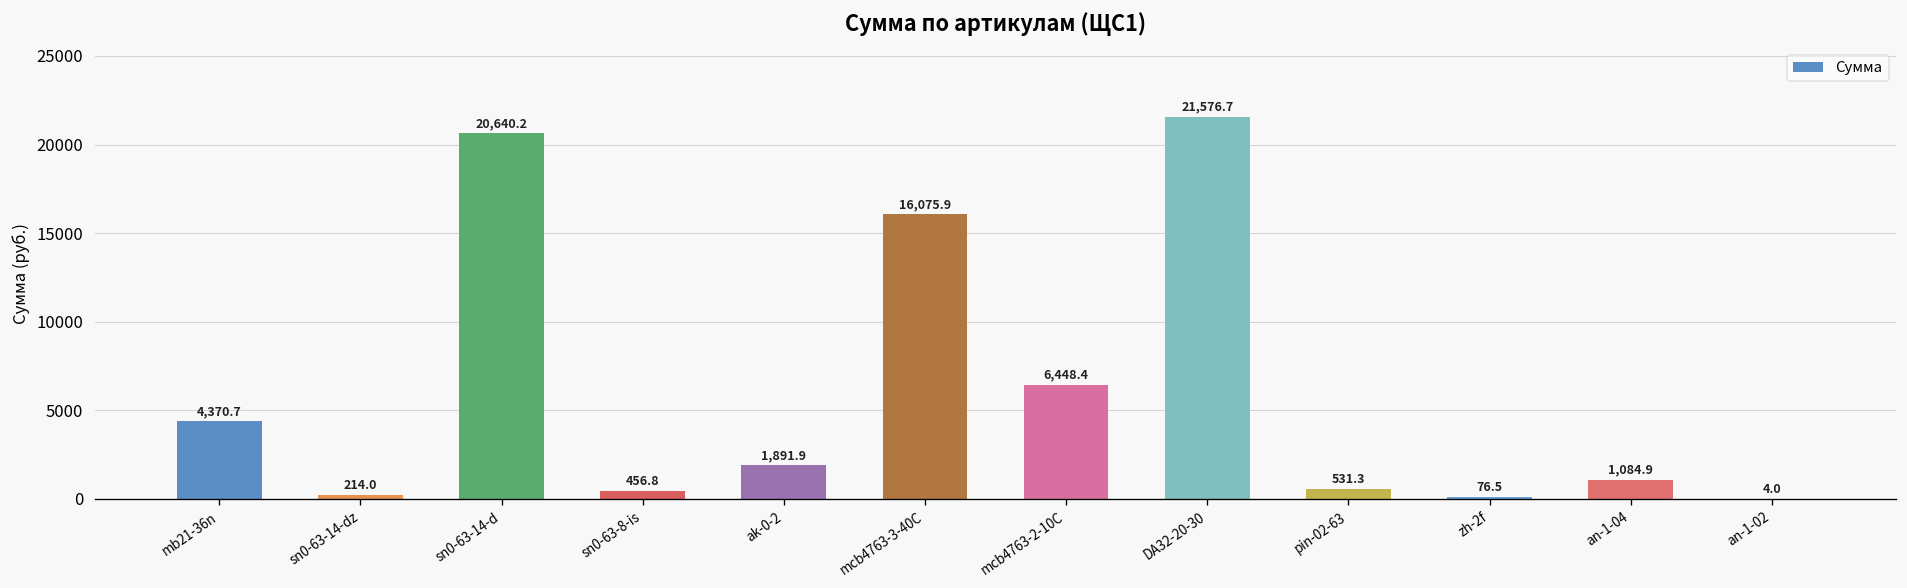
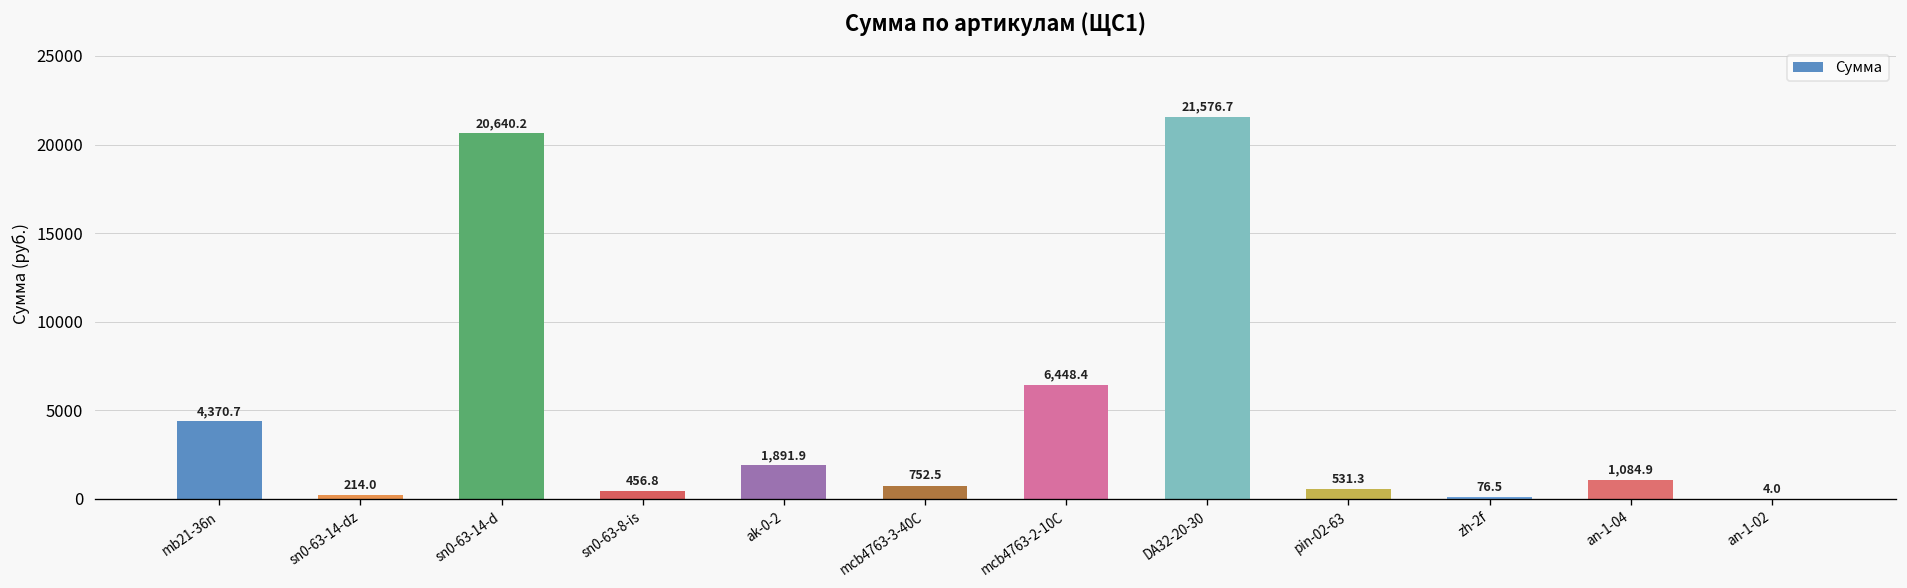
mcb4763-3-40C: 16,075.9 -> 752.5
